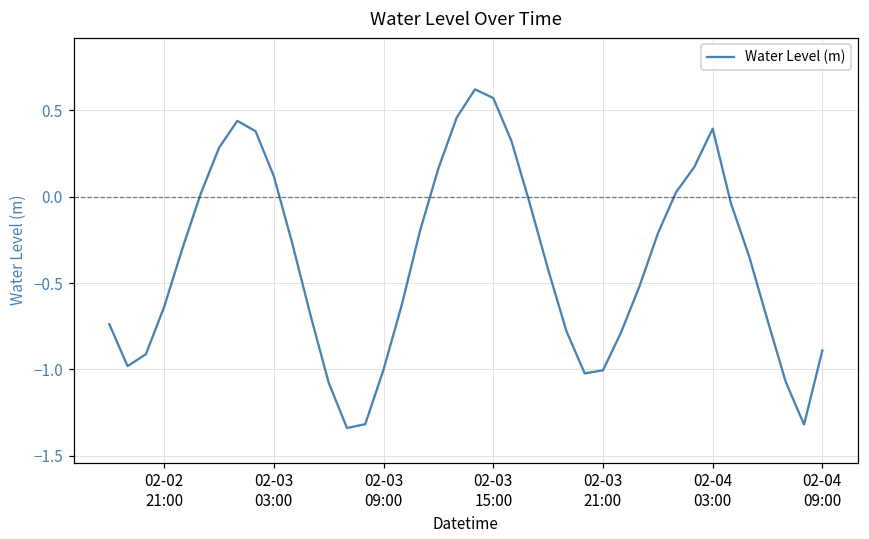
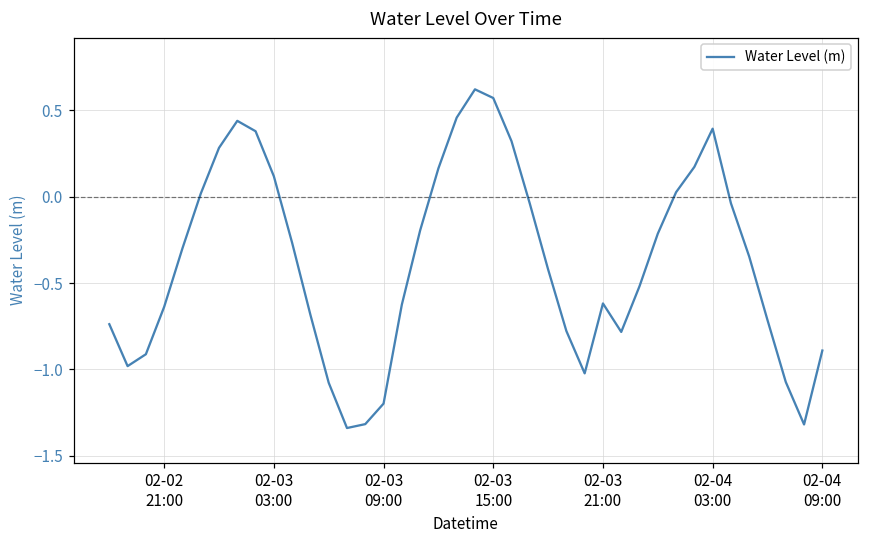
02-03 09:00: -1.00 -> -1.20
02-03 21:00: -1.01 -> -0.62
